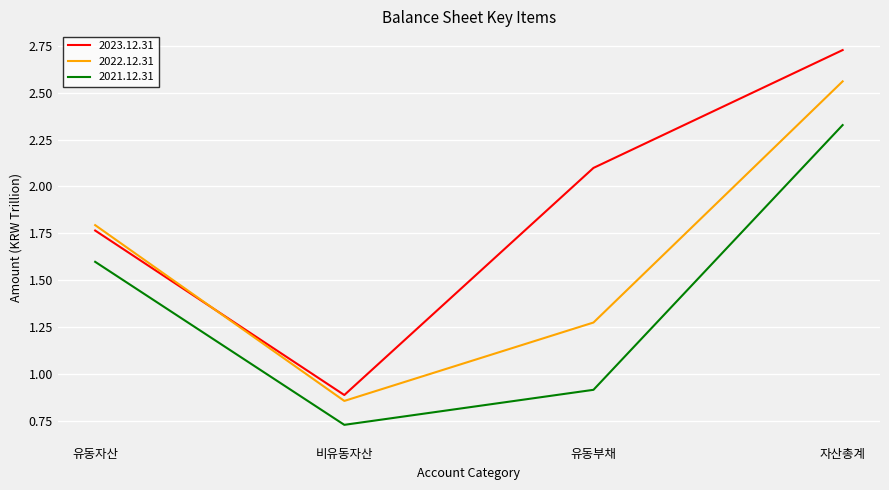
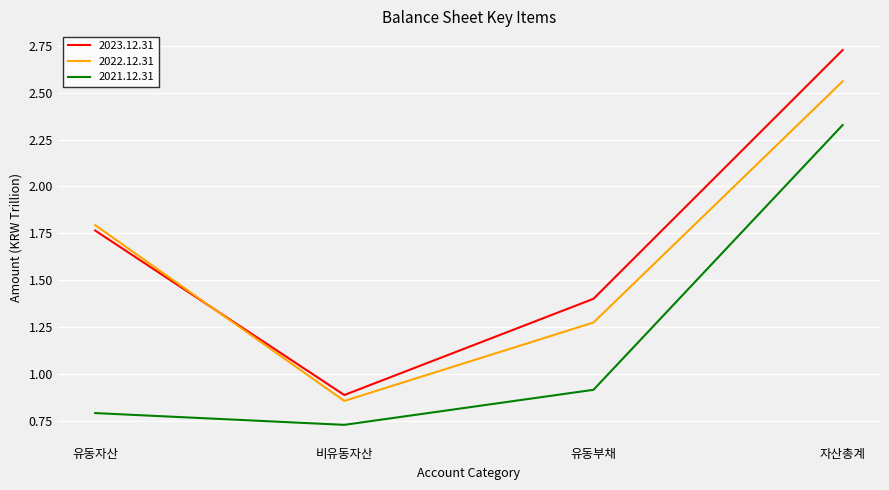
2021.12.31, 유동자산: 1.60 -> 0.79
2023.12.31, 유동부채: 2.10 -> 1.40
